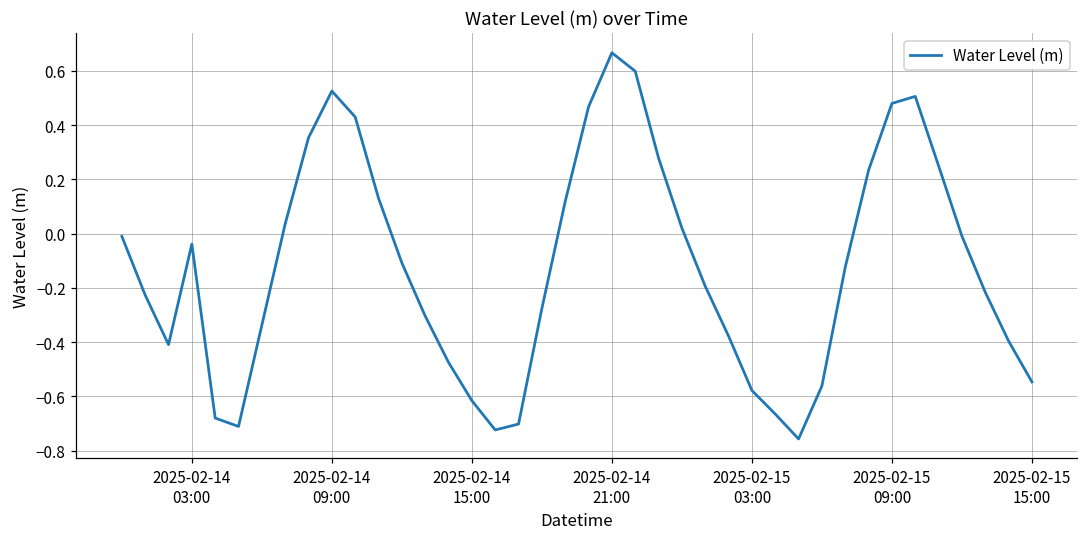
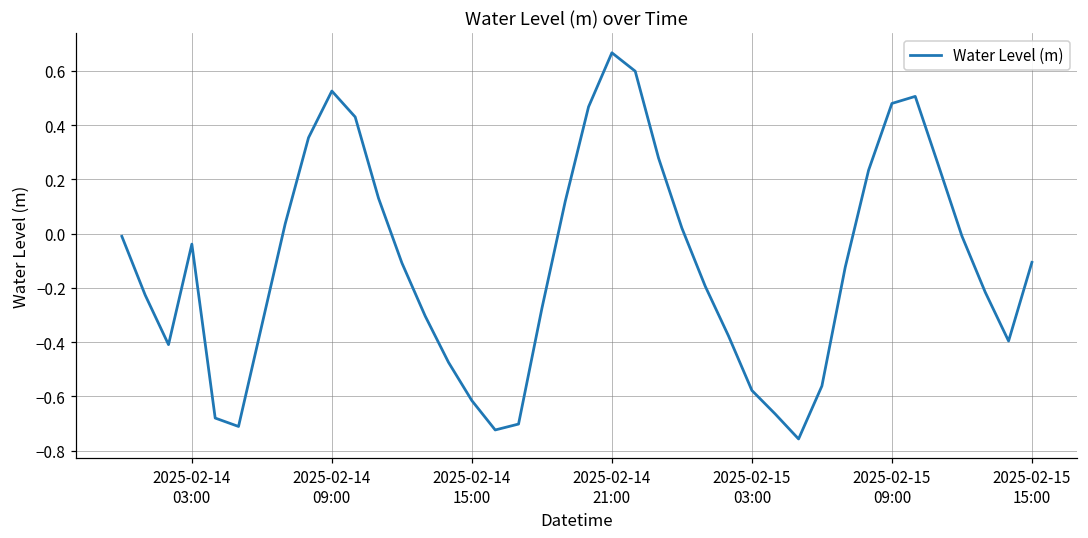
2025-02-15 15:00: -0.55 -> -0.11
